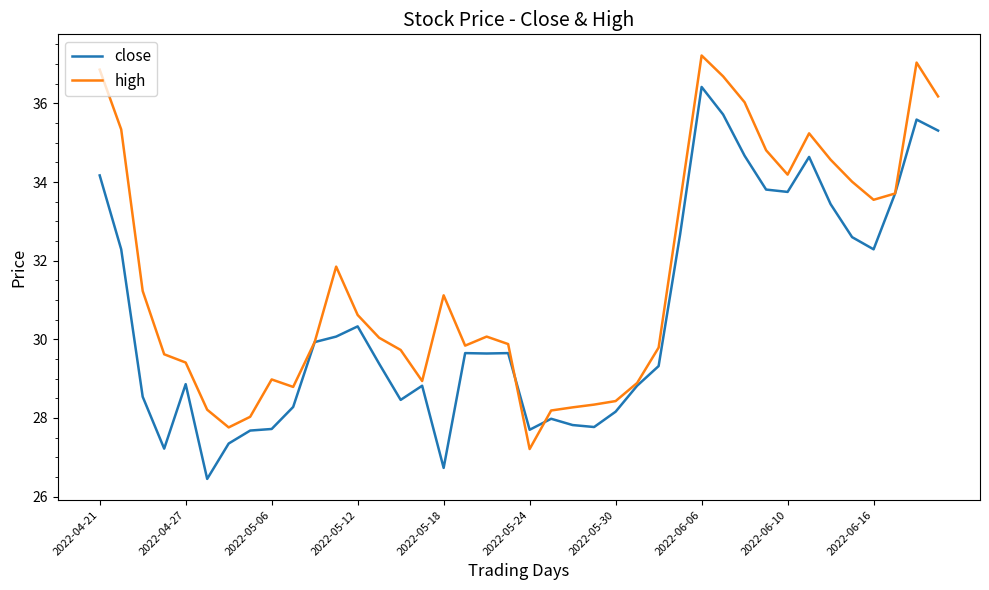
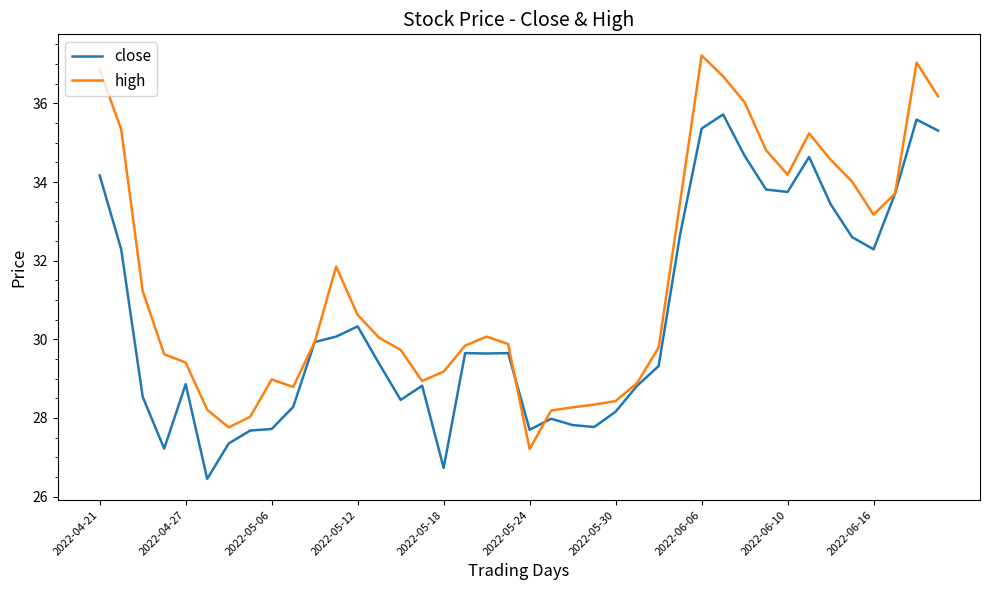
high, 2022-05-18: 31.1 -> 29.2
close, 2022-06-06: 36.4 -> 35.4
high, 2022-06-16: 33.6 -> 33.2
